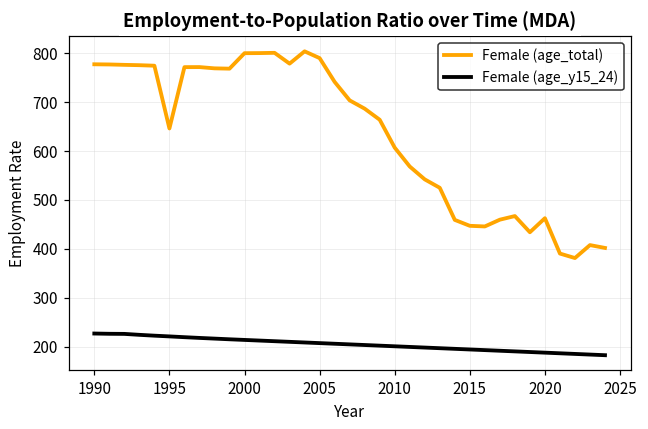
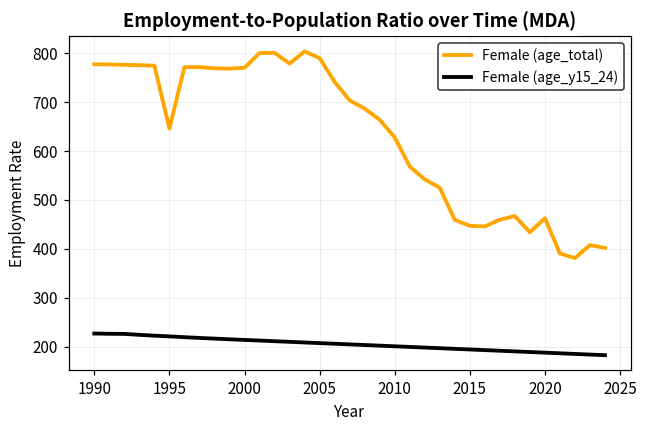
Female (age_total), 2000: 800 -> 770
Female (age_total), 2010: 610 -> 630
